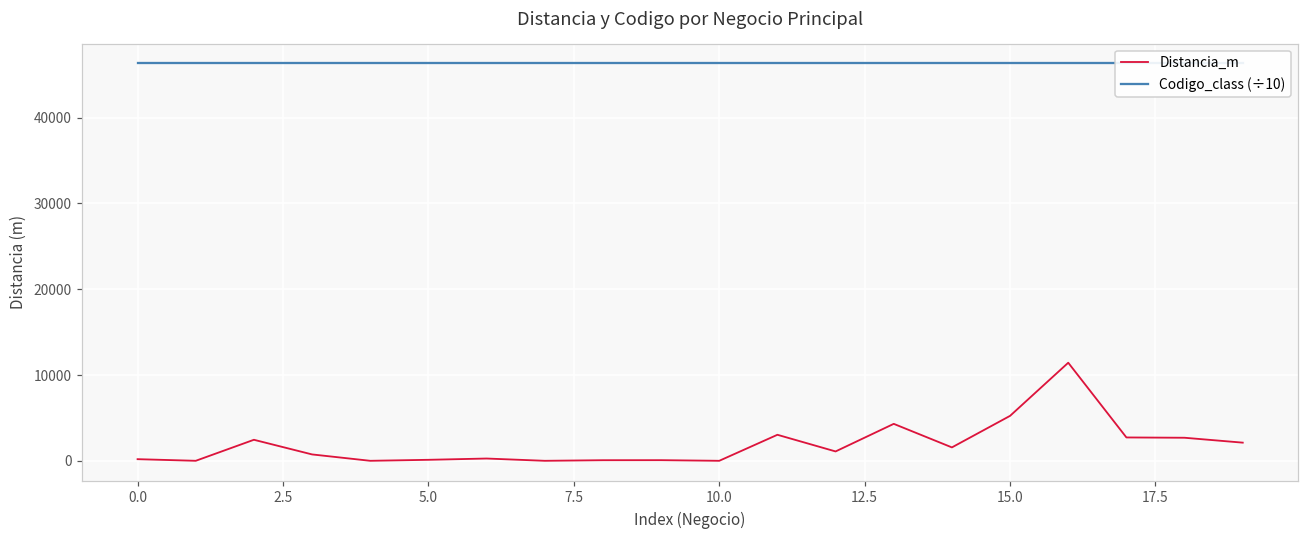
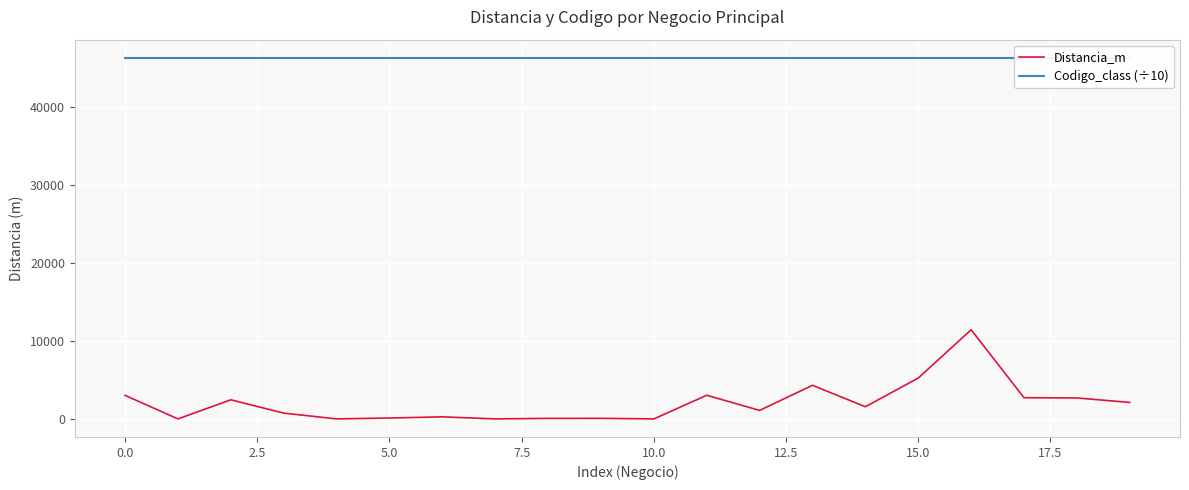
Distancia_m, 0.0: 0 -> 3000
